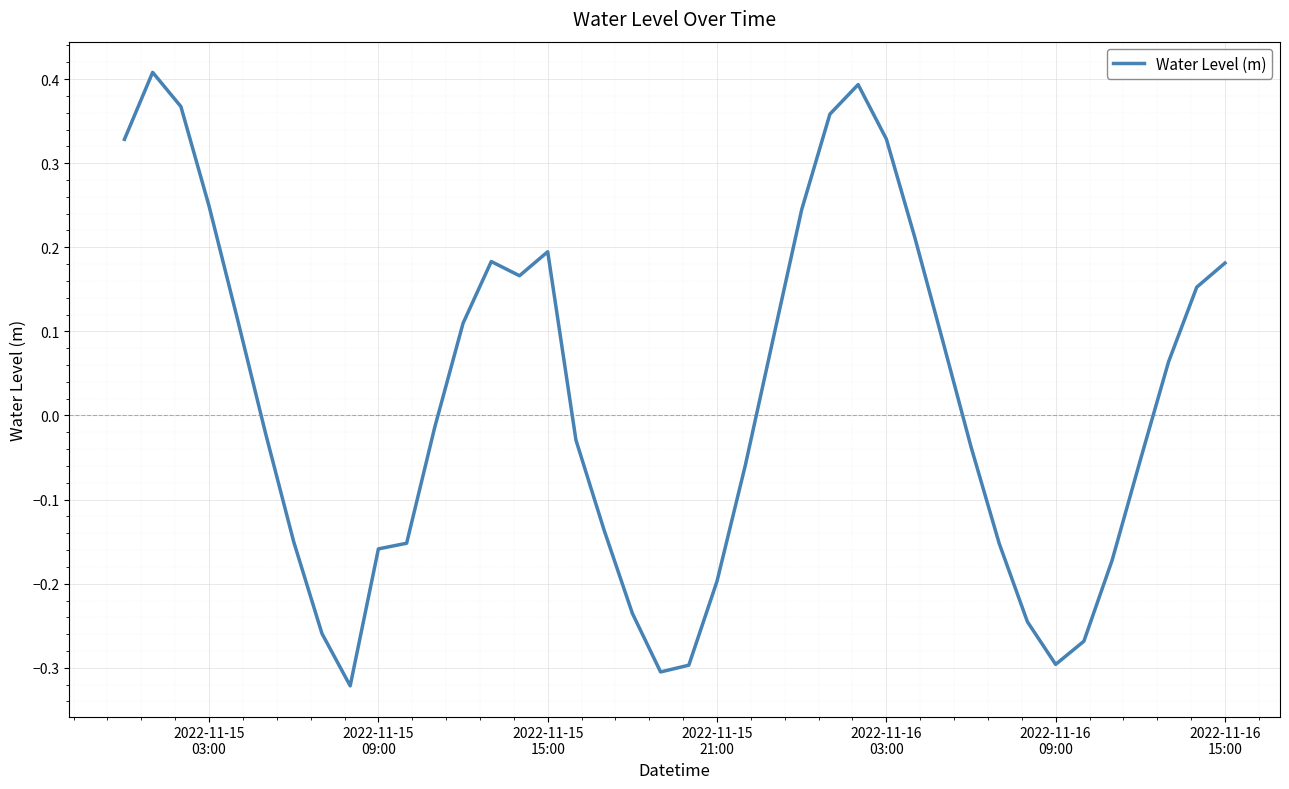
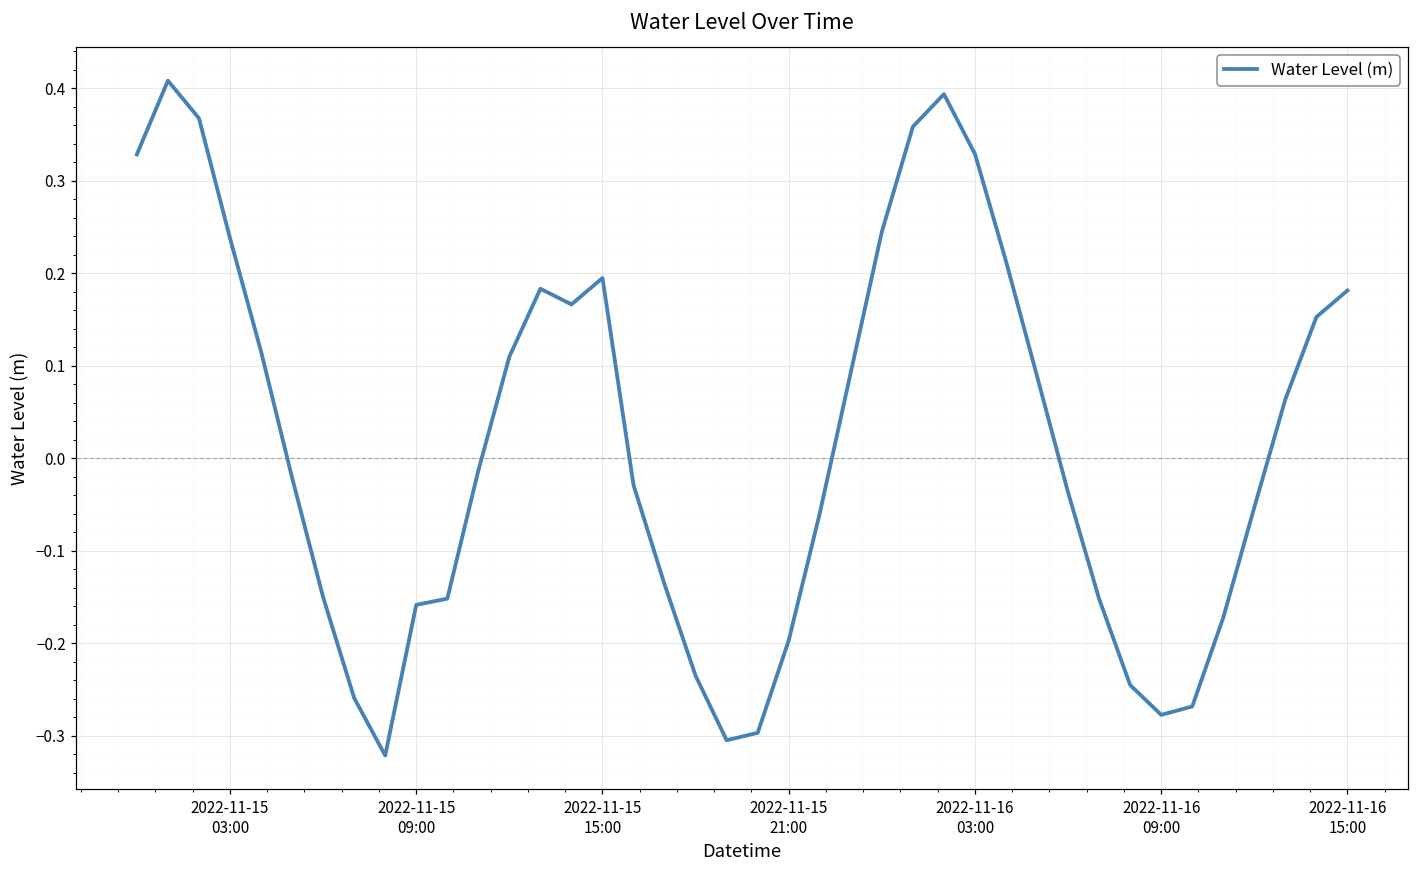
2022-11-15 03:00: 0.25 -> 0.24
2022-11-16 09:00: -0.30 -> -0.28
